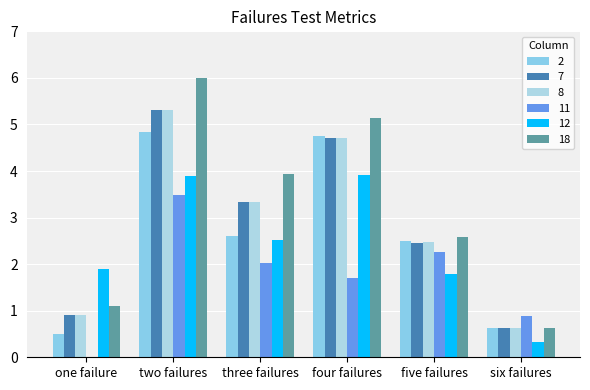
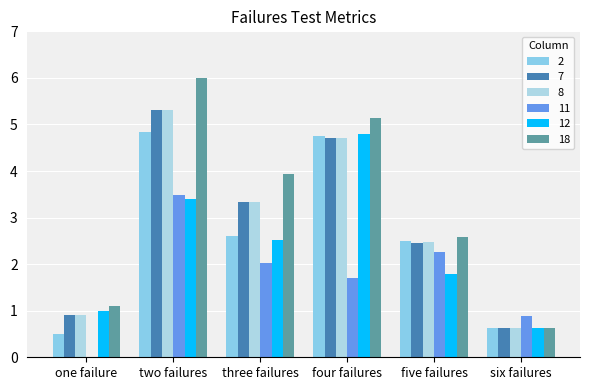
12, one failure: 1.9 -> 1.0
12, two failures: 3.9 -> 3.4
12, four failures: 3.9 -> 4.8
12, six failures: 0.3 -> 0.6
